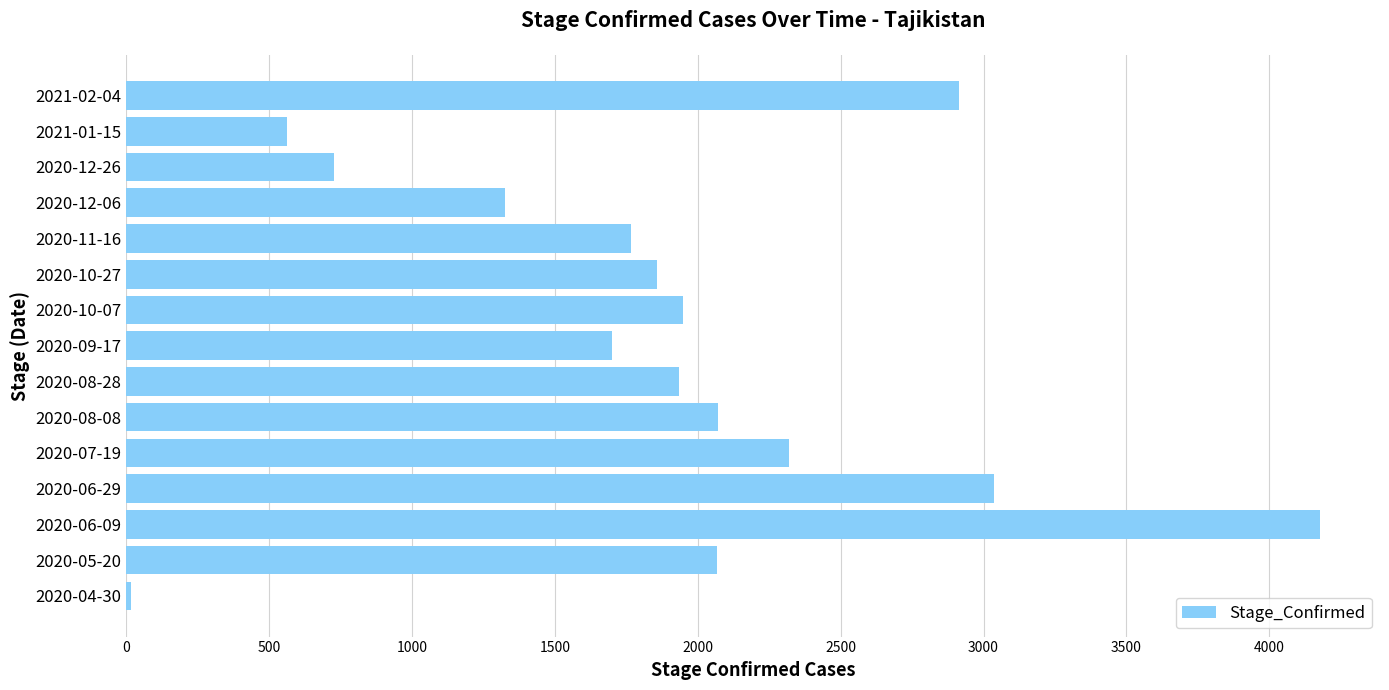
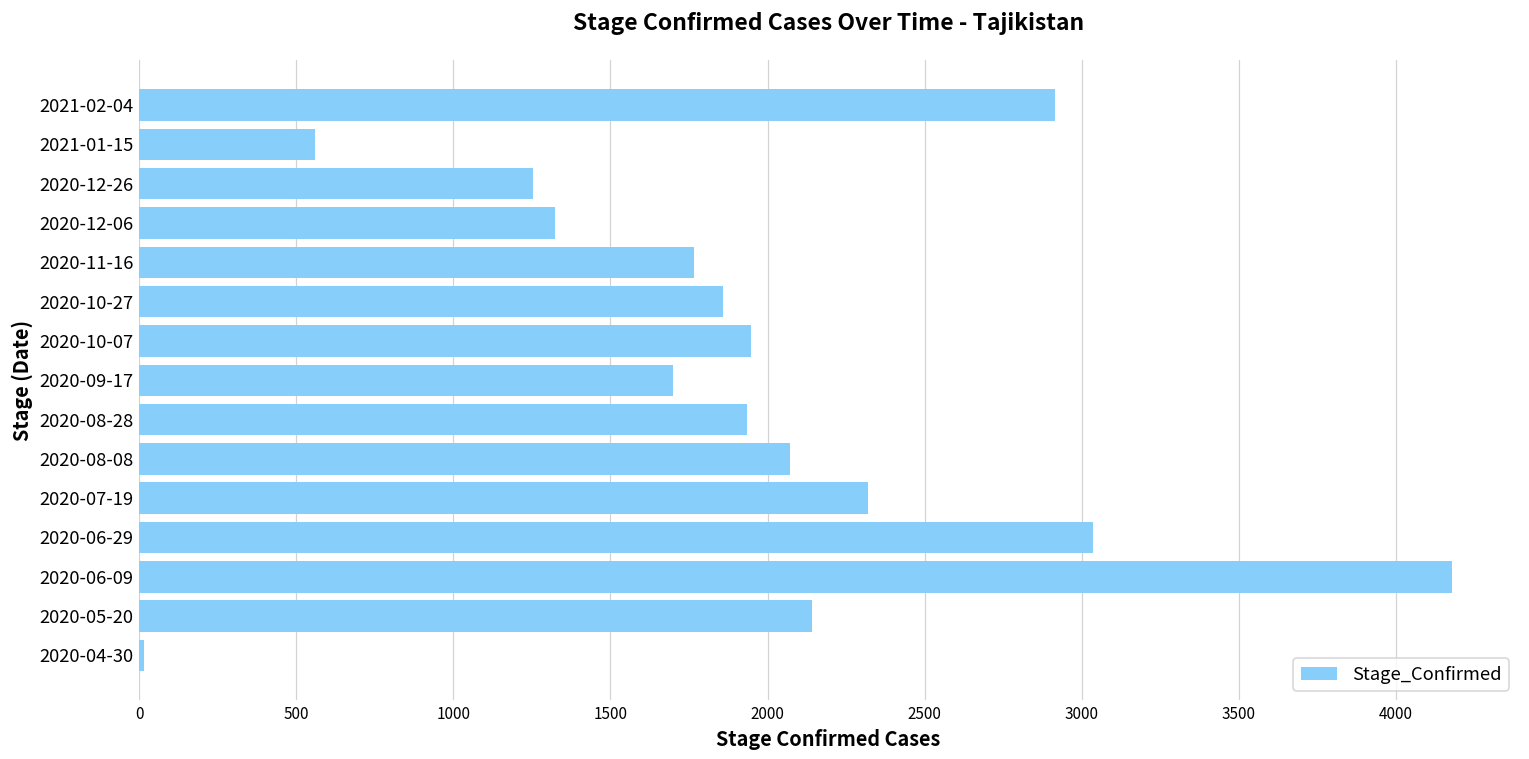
2020-12-26: 730 -> 1250
2020-05-20: 2070 -> 2140
